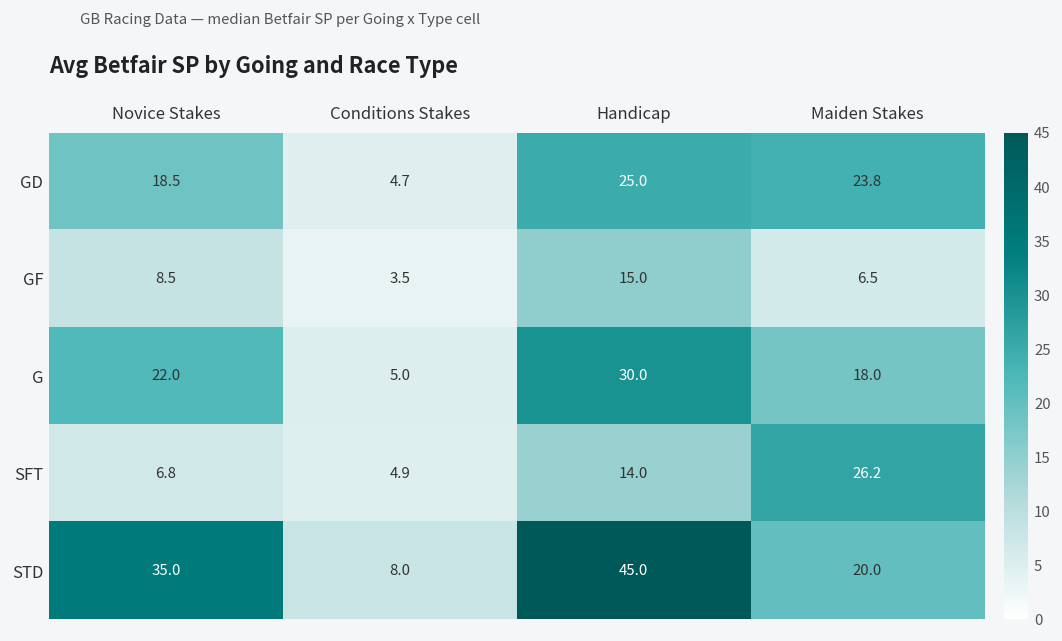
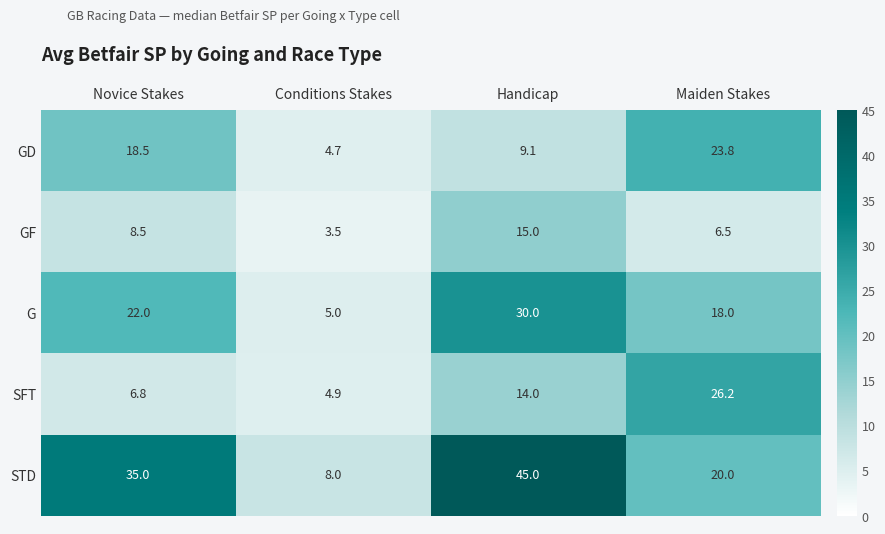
GD, Handicap: 25.0 -> 9.1
